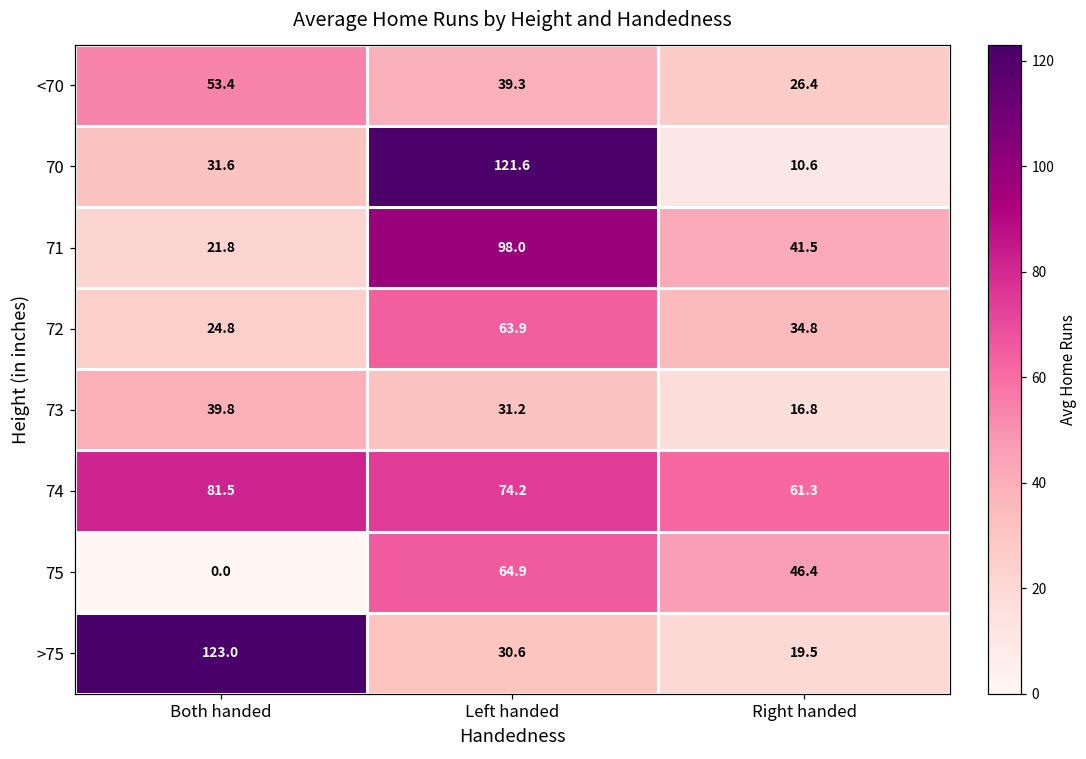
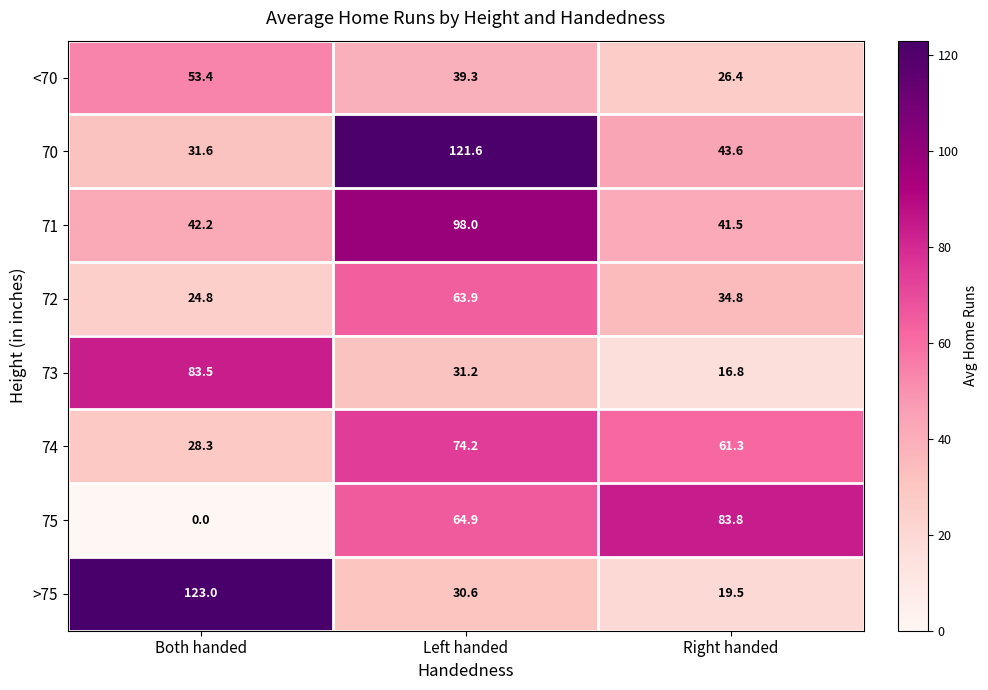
70, Right handed: 10.6 -> 43.6
71, Both handed: 21.8 -> 42.2
73, Both handed: 39.8 -> 83.5
74, Both handed: 81.5 -> 28.3
75, Right handed: 46.4 -> 83.8
